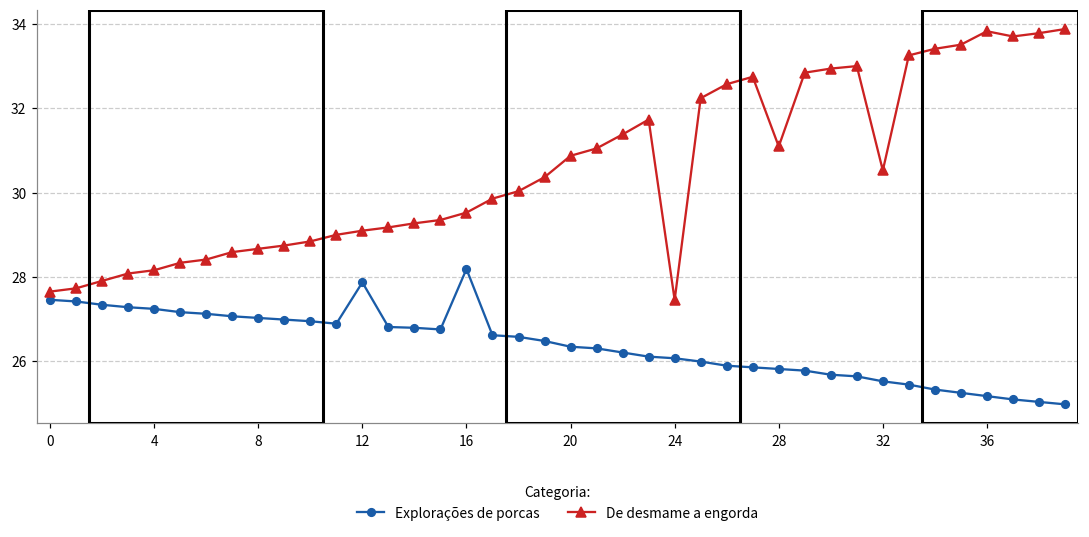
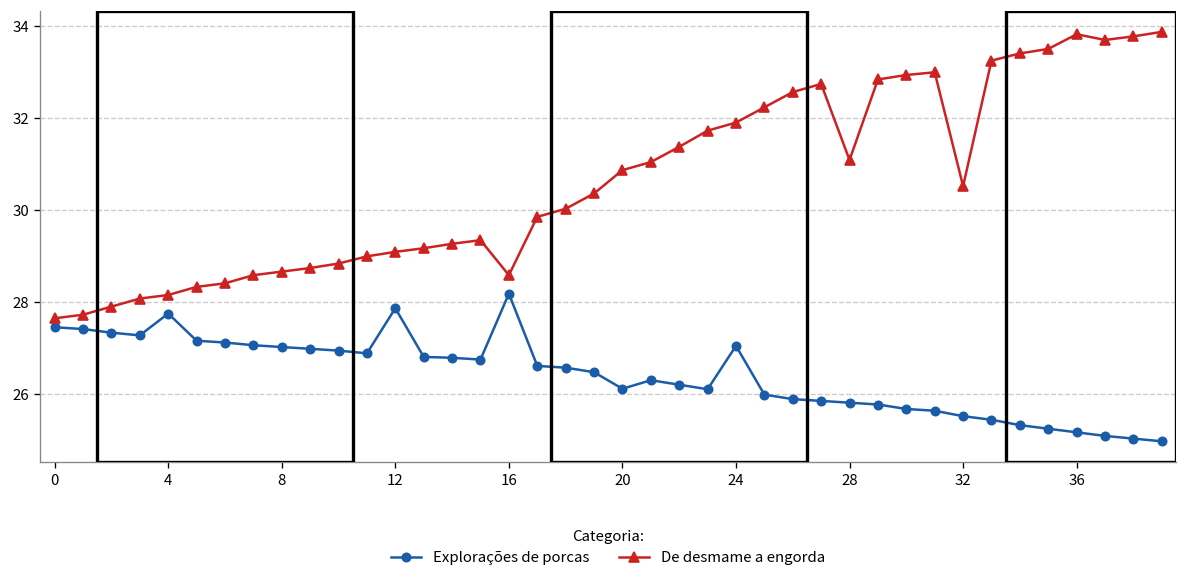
Explorações de porcas, 4: 27.2 -> 27.8
De desmame a engorda, 16: 29.5 -> 28.6
Explorações de porcas, 20: 26.3 -> 26.1
Explorações de porcas, 24: 26.1 -> 27.0
De desmame a engorda, 24: 27.5 -> 31.9
